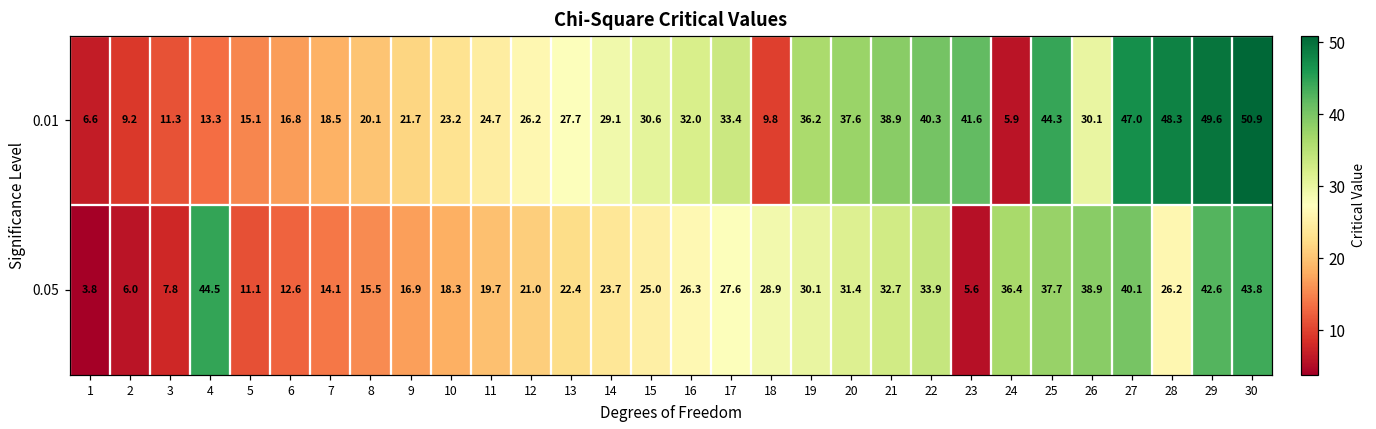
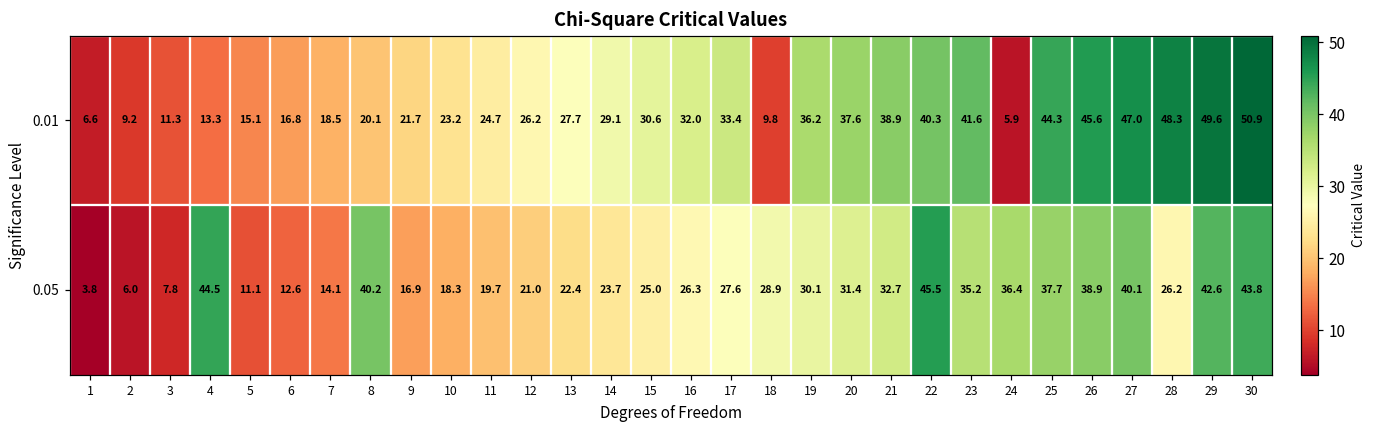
0.01, 26: 30.1 -> 45.6
0.05, 8: 15.5 -> 40.2
0.05, 22: 33.9 -> 45.5
0.05, 23: 5.6 -> 35.2
